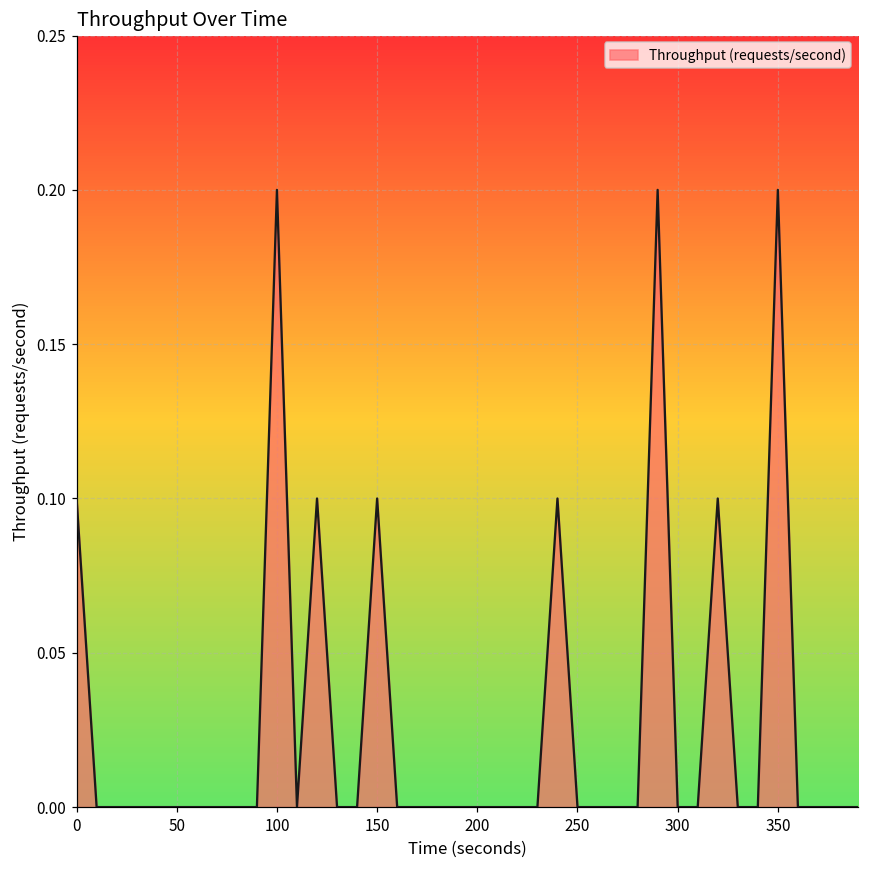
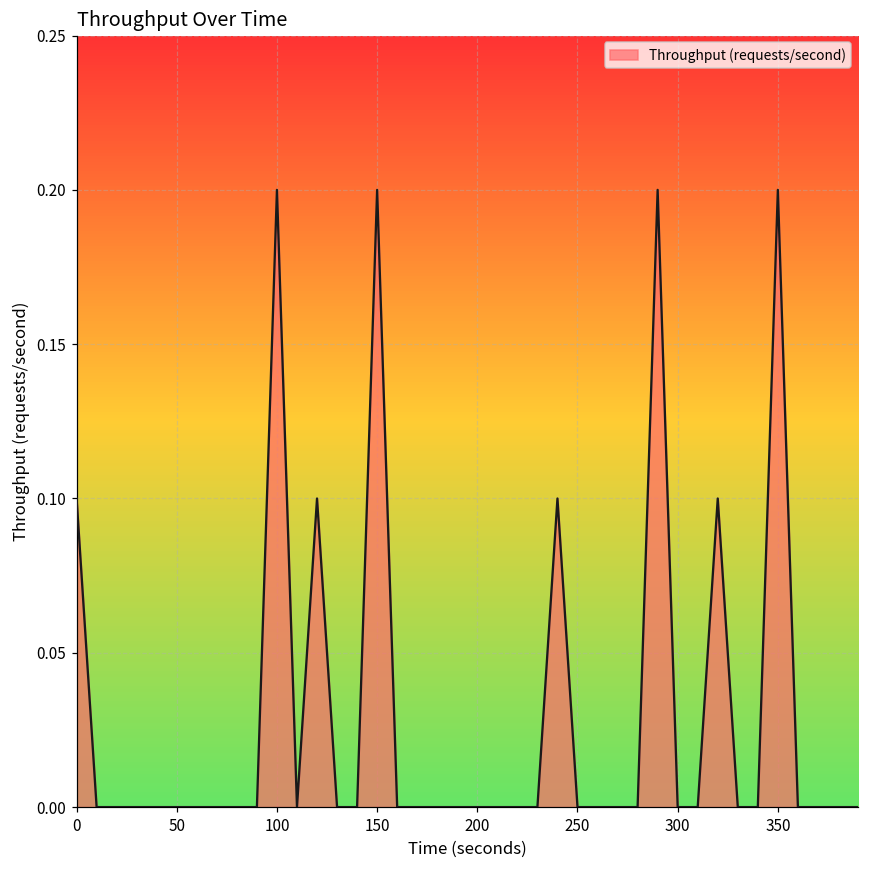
150: 0.1 -> 0.2
